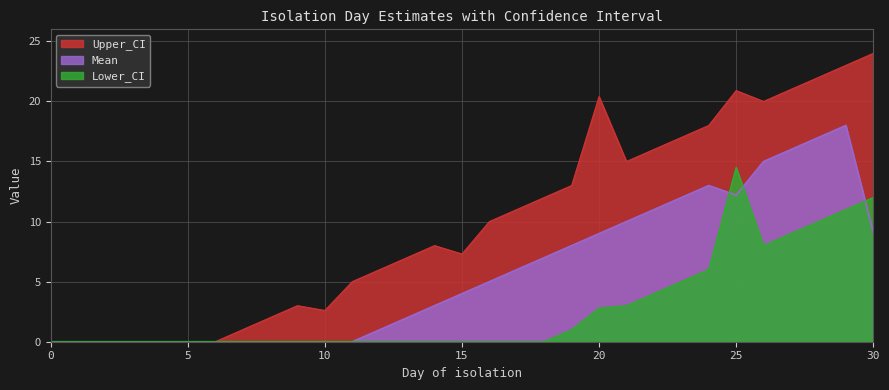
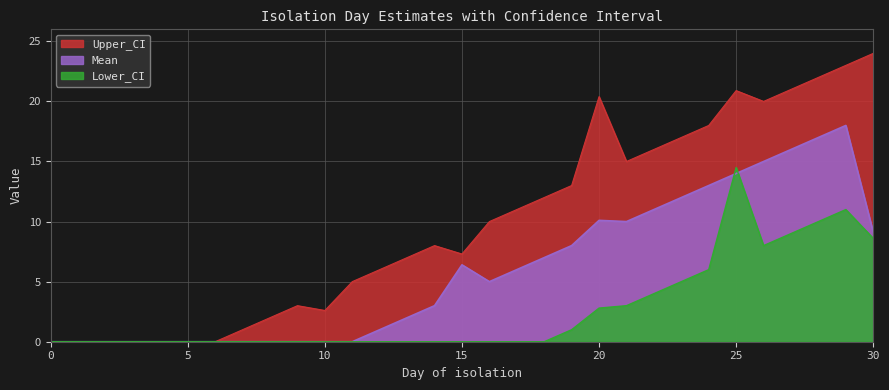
Mean, 15: 4.0 -> 6.4
Mean, 20: 9.0 -> 10.1
Mean, 25: 12.2 -> 14.0
Lower_CI, 30: 12.0 -> 8.6
